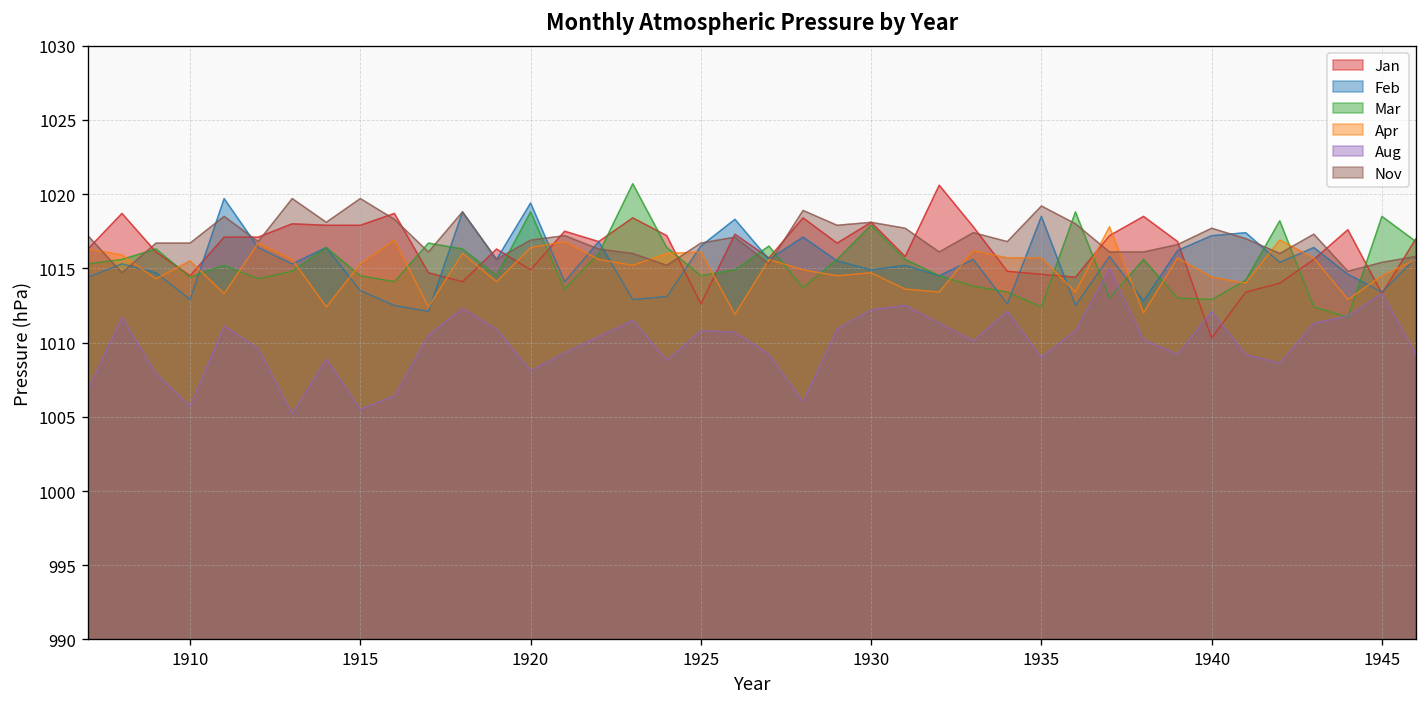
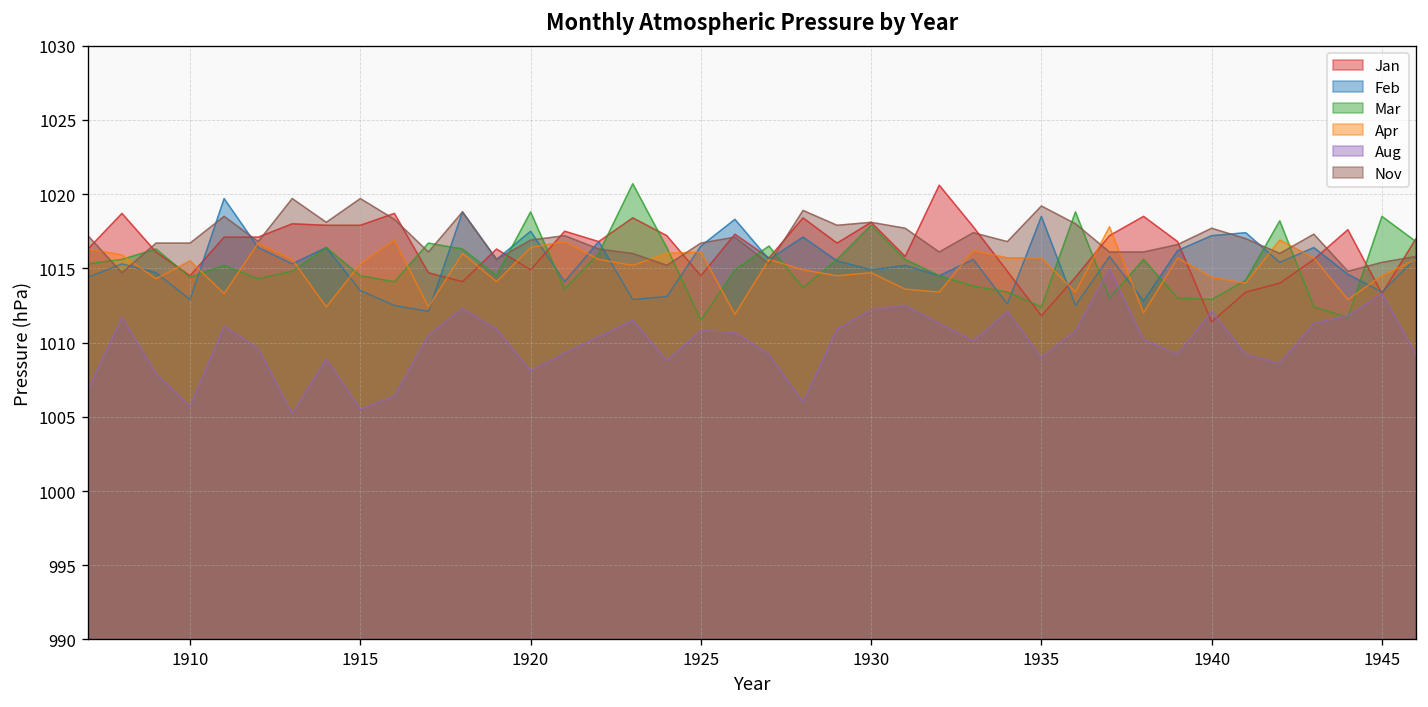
Feb, 1920: 1019.4 -> 1017.5
Jan, 1925: 1012.6 -> 1014.5
Mar, 1925: 1014.5 -> 1011.5
Jan, 1935: 1014.6 -> 1011.8
Jan, 1940: 1010.3 -> 1011.4
